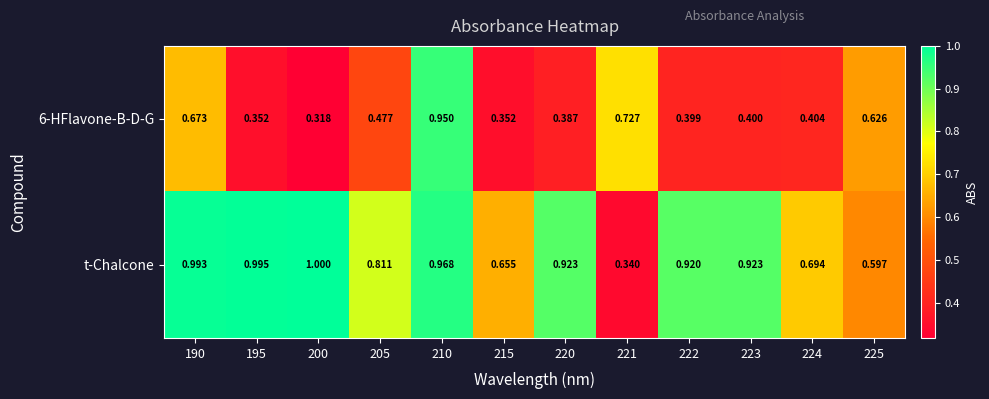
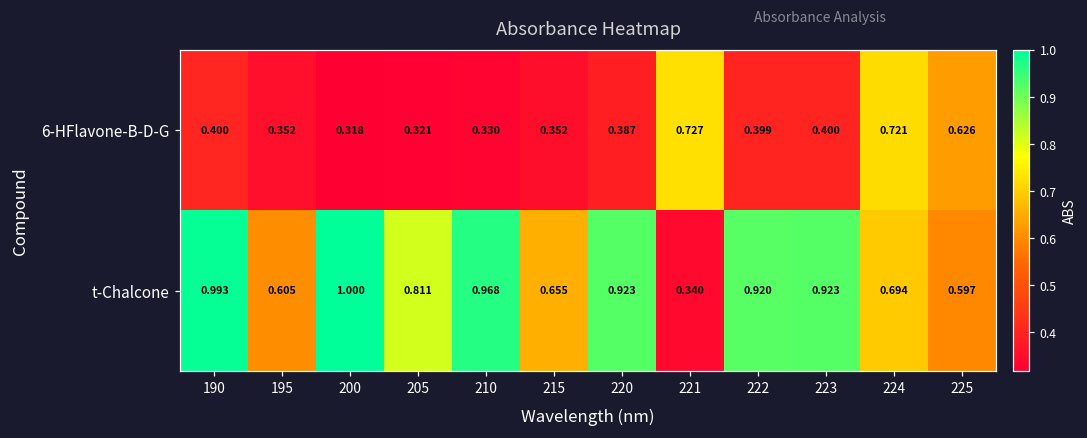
6-HFlavone-B-D-G, 190: 0.673 -> 0.400
6-HFlavone-B-D-G, 205: 0.477 -> 0.321
6-HFlavone-B-D-G, 210: 0.950 -> 0.330
6-HFlavone-B-D-G, 224: 0.404 -> 0.721
t-Chalcone, 195: 0.995 -> 0.605
